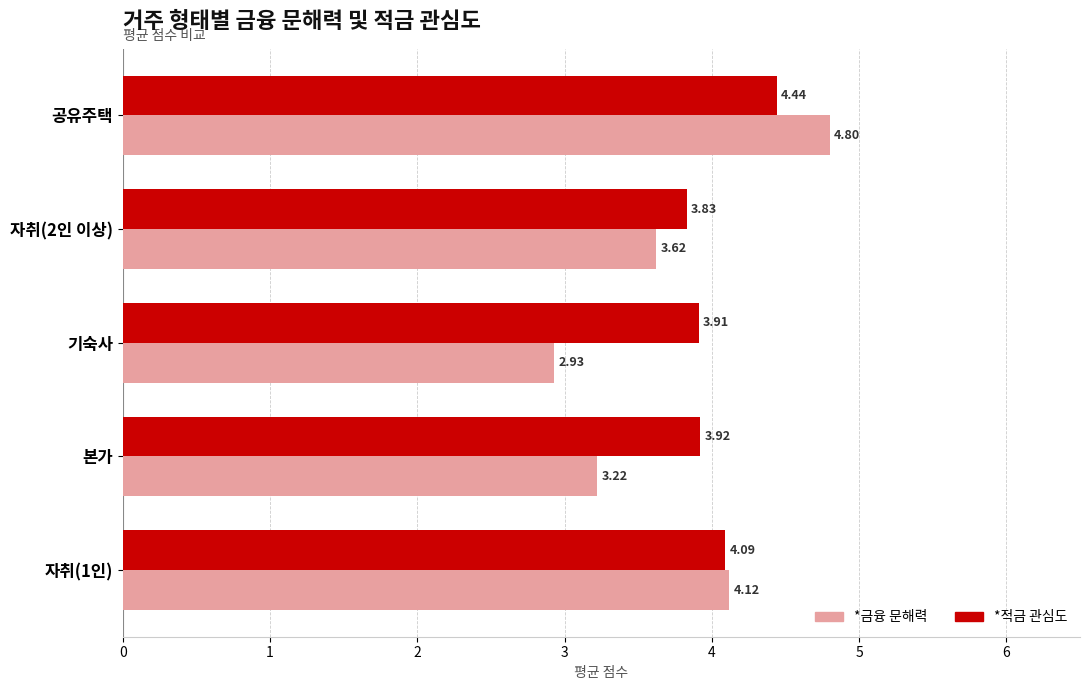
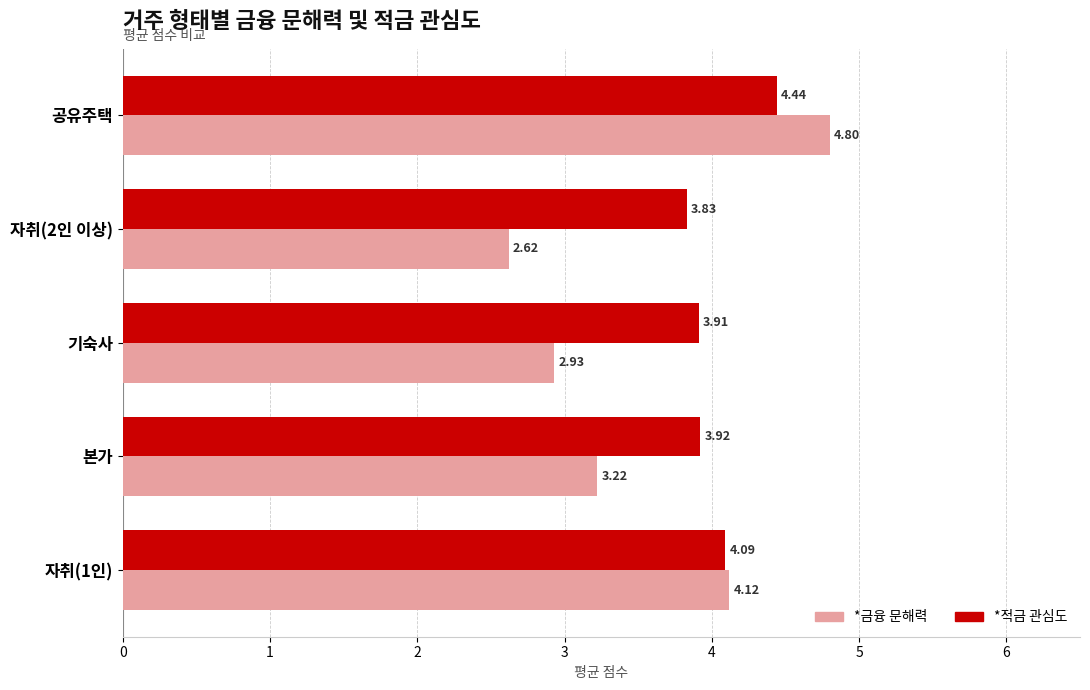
*금융 문해력, 자취(2인 이상): 3.62 -> 2.62
